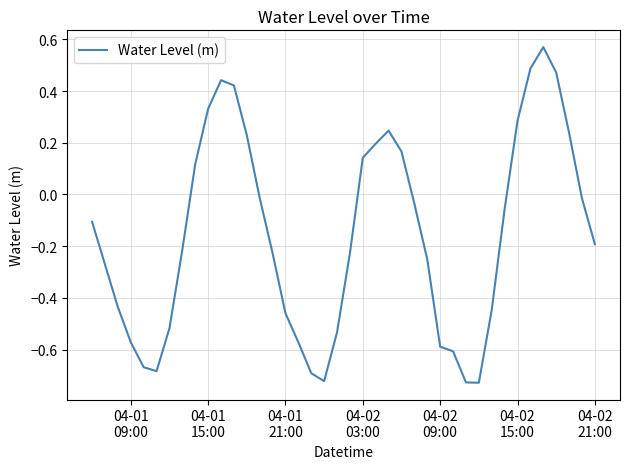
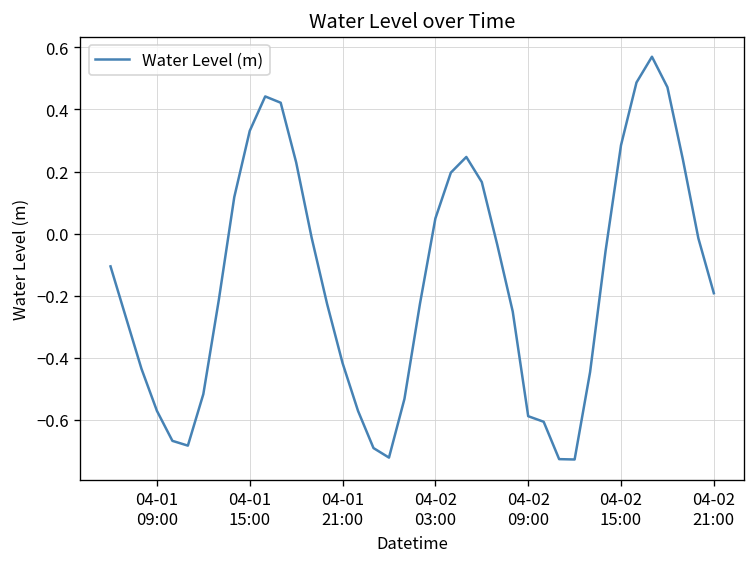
04-01 21:00: -0.46 -> -0.42
04-02 03:00: 0.14 -> 0.05
